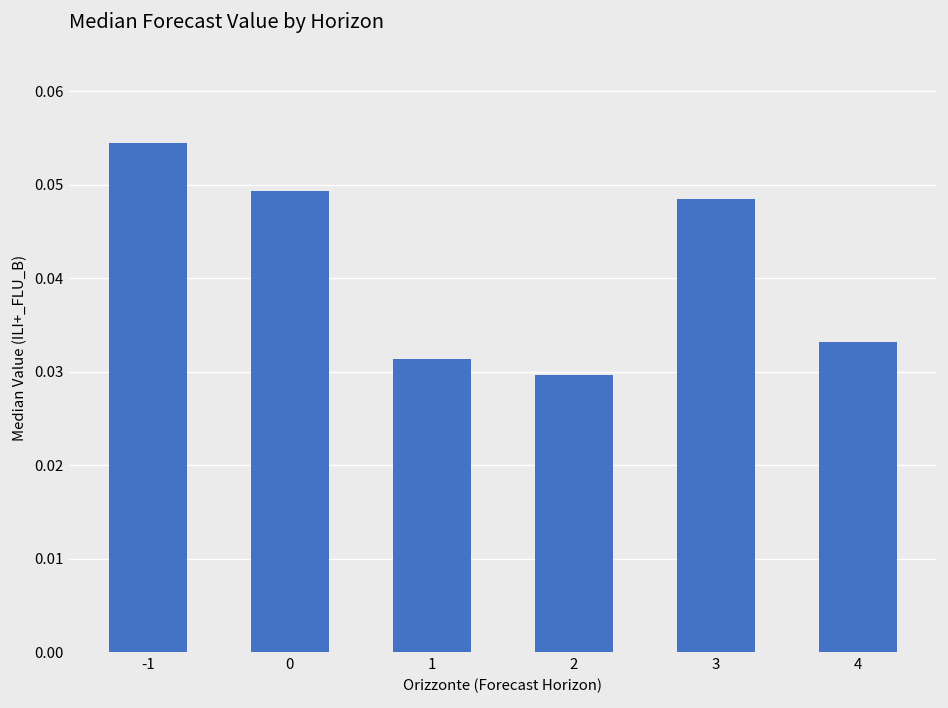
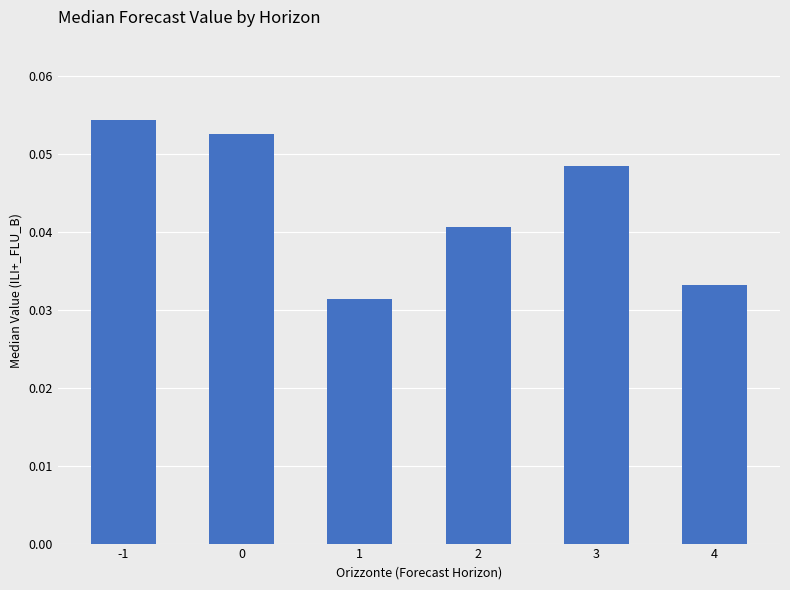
0: 0.049 -> 0.053
2: 0.030 -> 0.041
